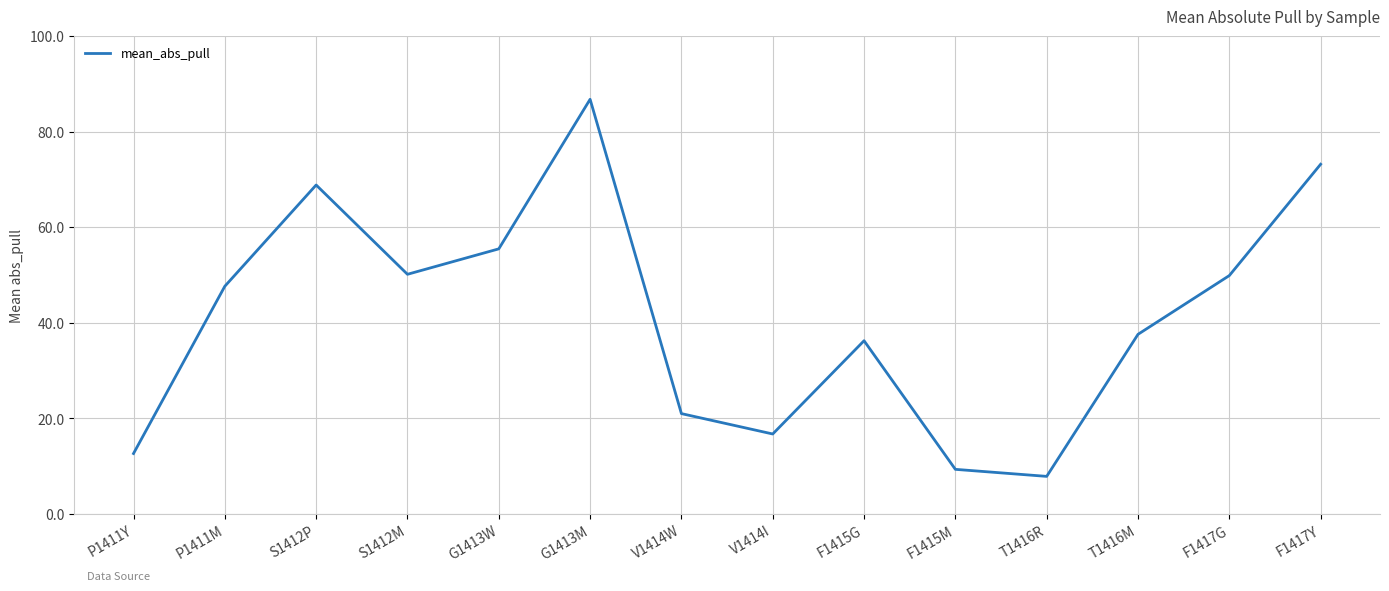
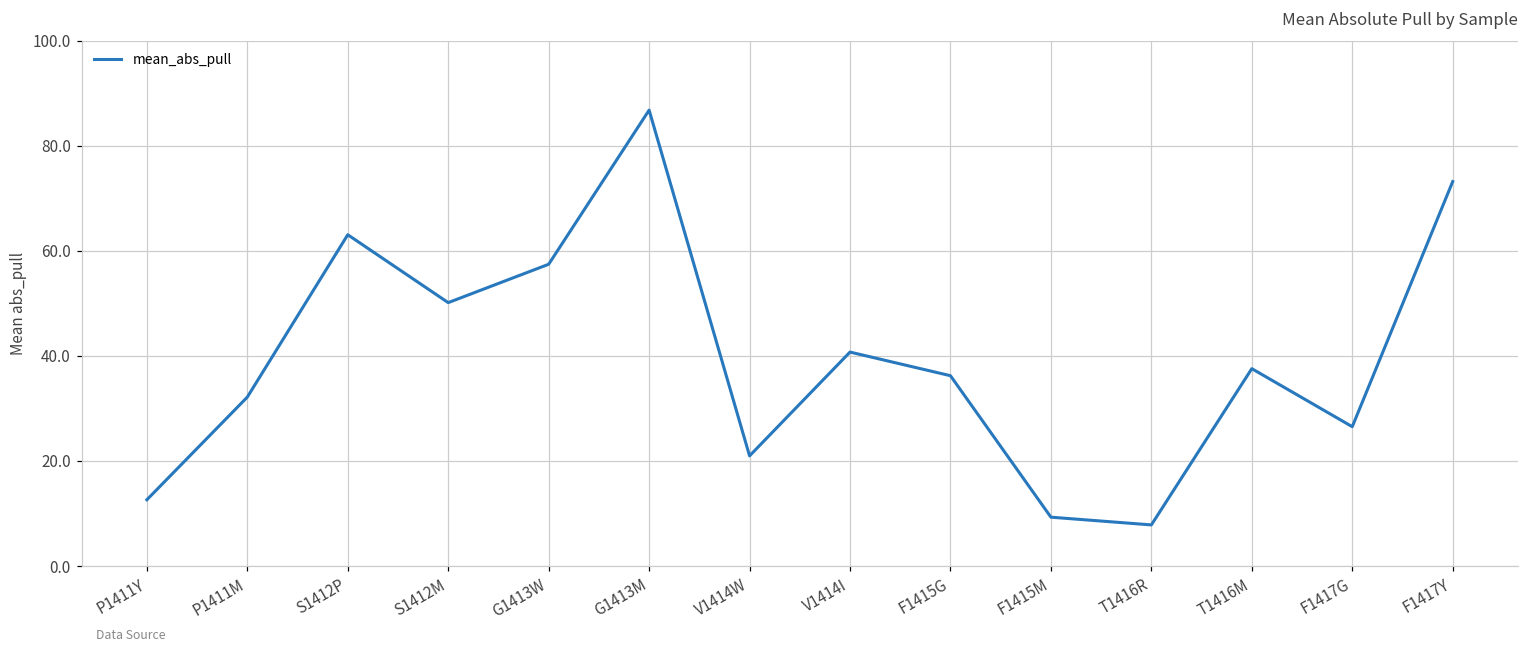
P1411M: 48 -> 32
S1412P: 69 -> 63
G1413W: 55 -> 57
V1414I: 17 -> 41
F1417G: 50 -> 27
